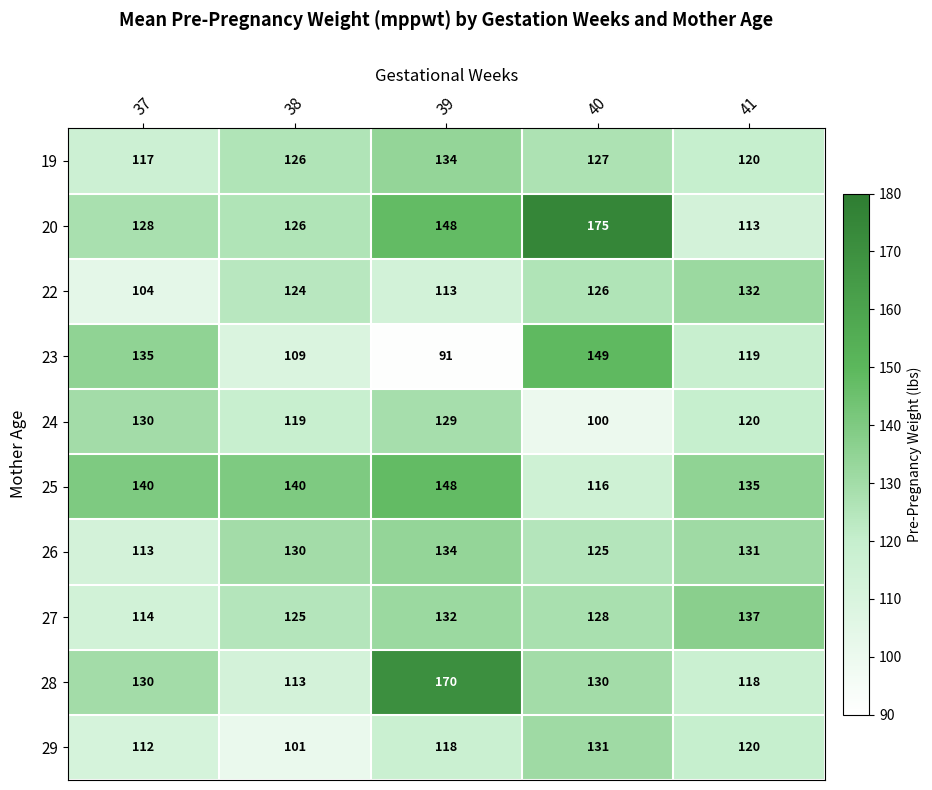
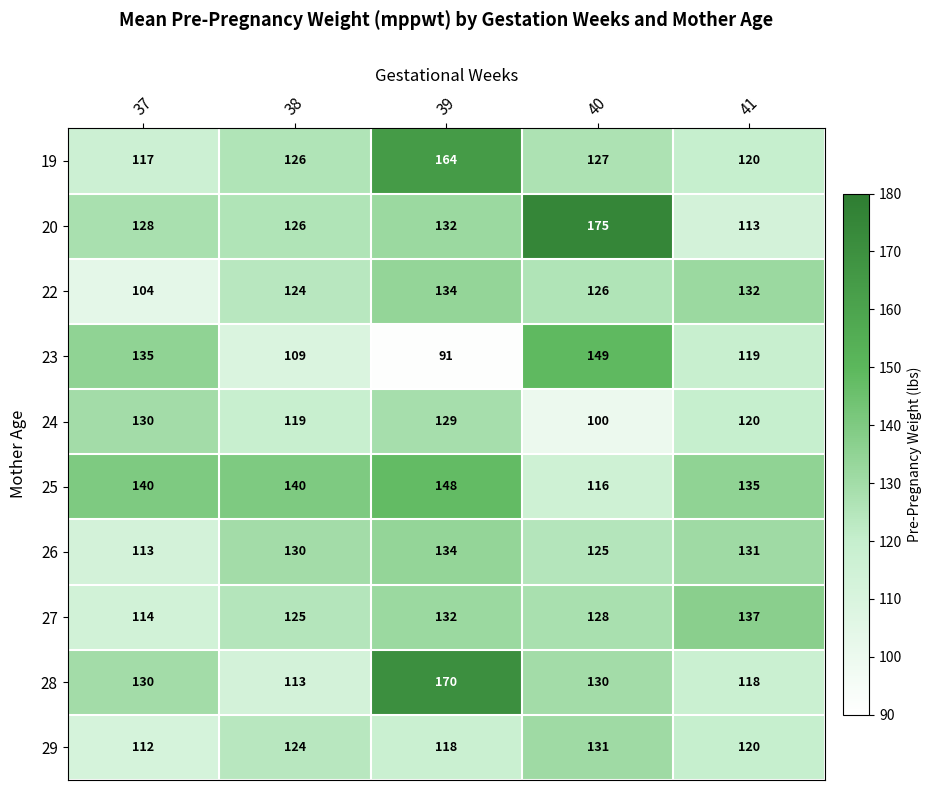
19, 39: 134 -> 164
20, 39: 148 -> 132
22, 39: 113 -> 134
29, 38: 101 -> 124
